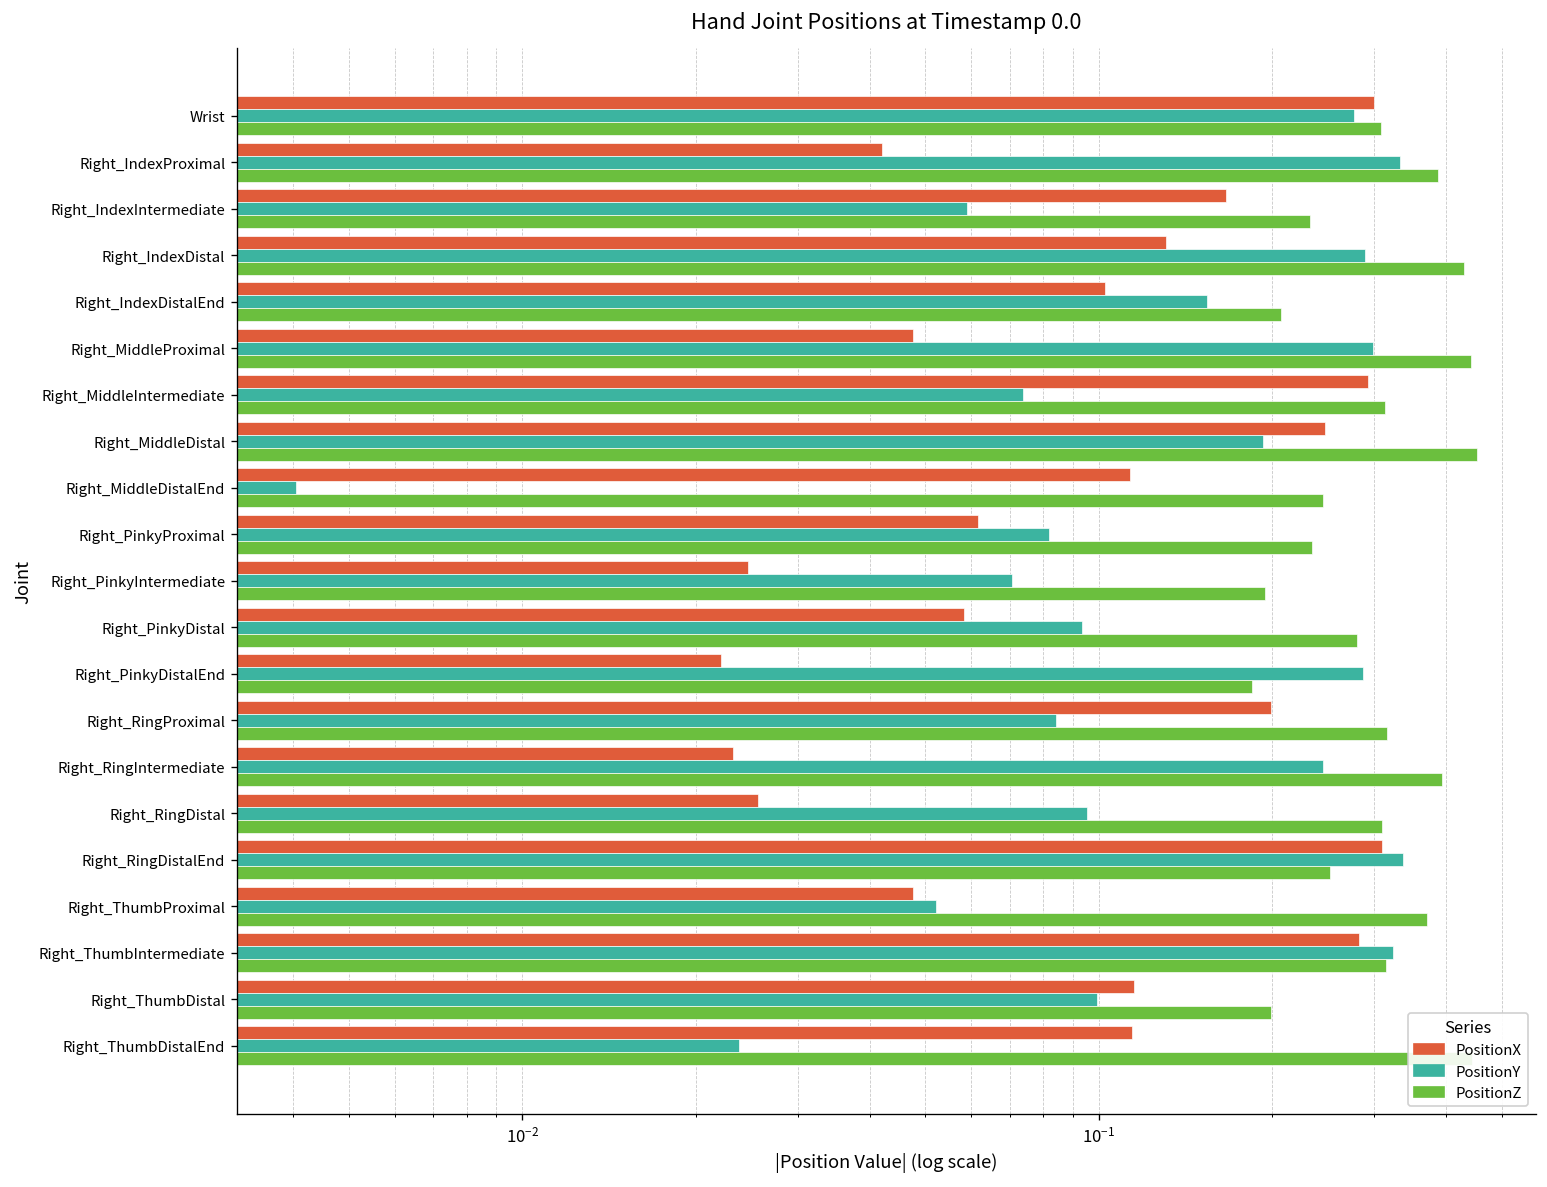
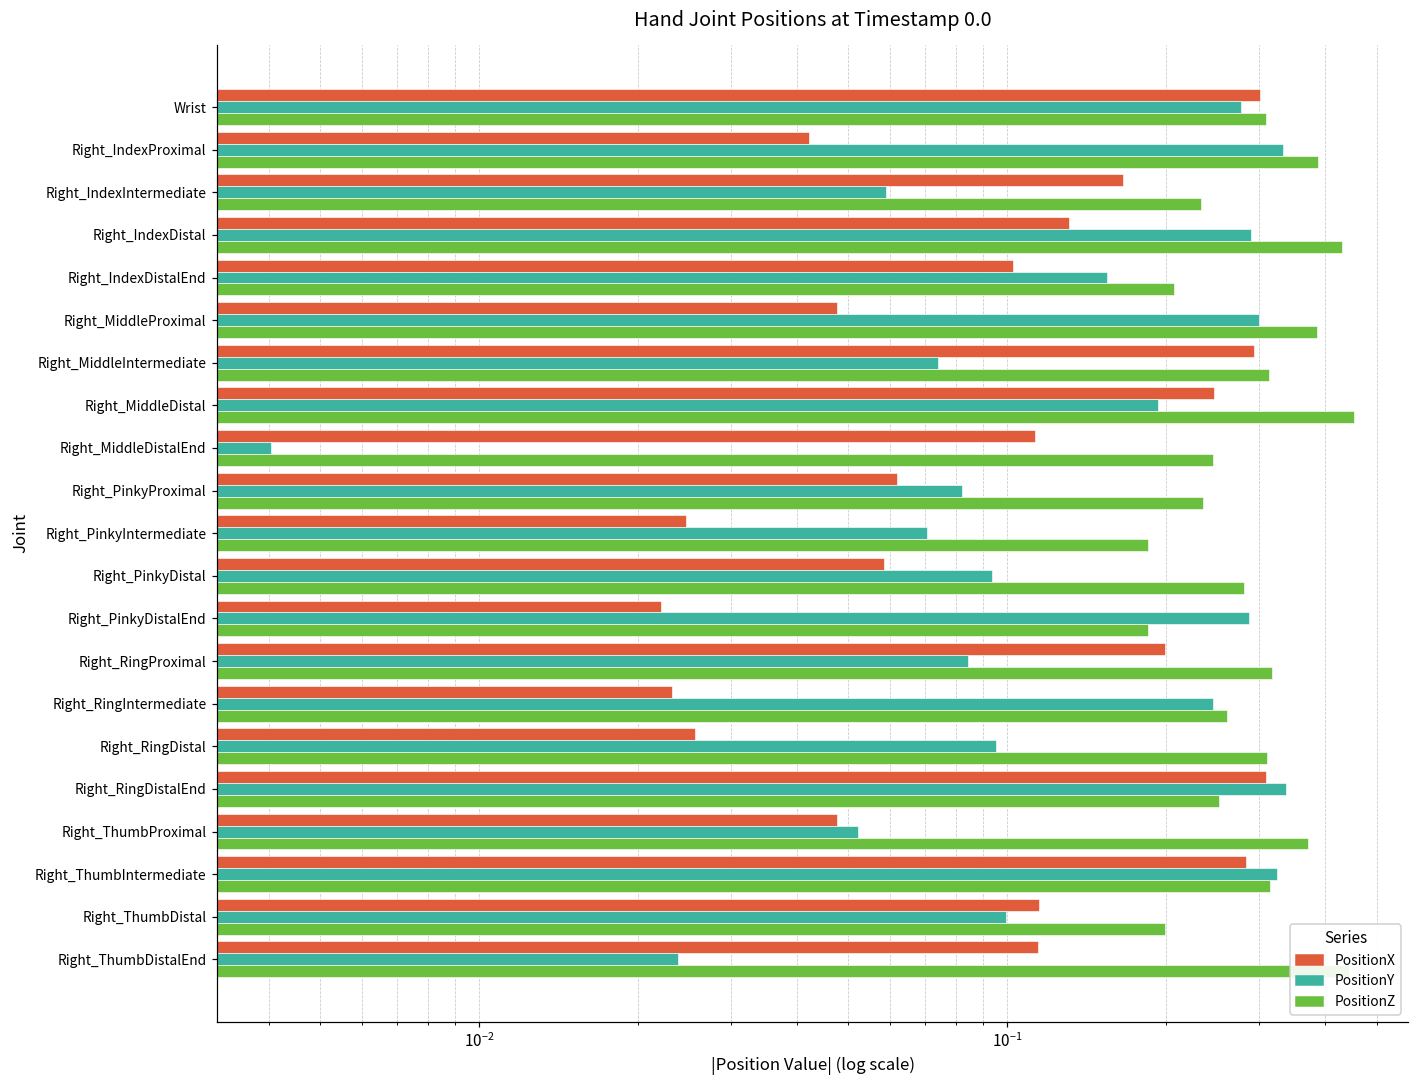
PositionZ, Right_MiddleProximal: 0.44 -> 0.39
PositionZ, Right_PinkyIntermediate: 0.194 -> 0.185
PositionZ, Right_RingIntermediate: 0.39 -> 0.26
